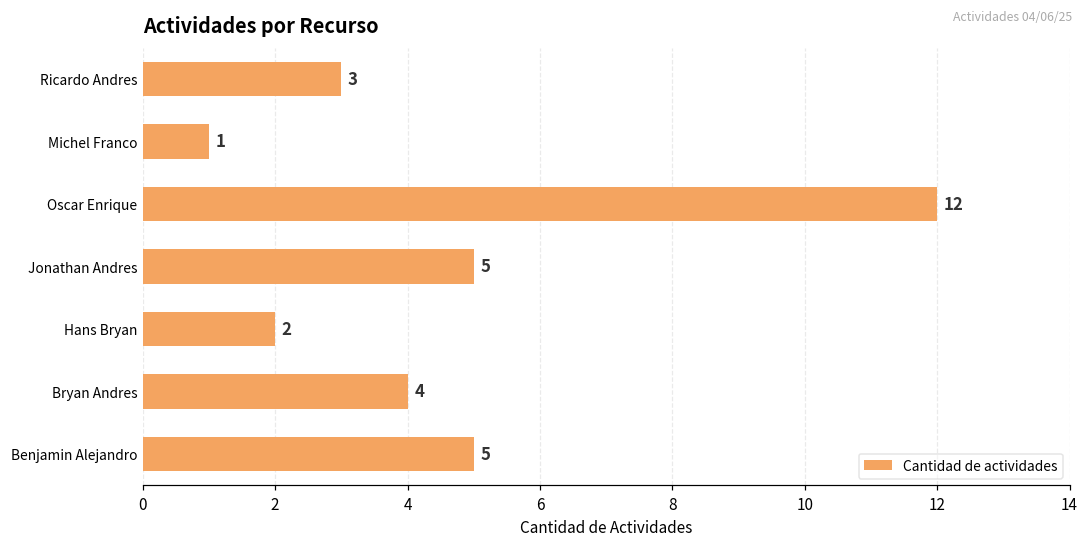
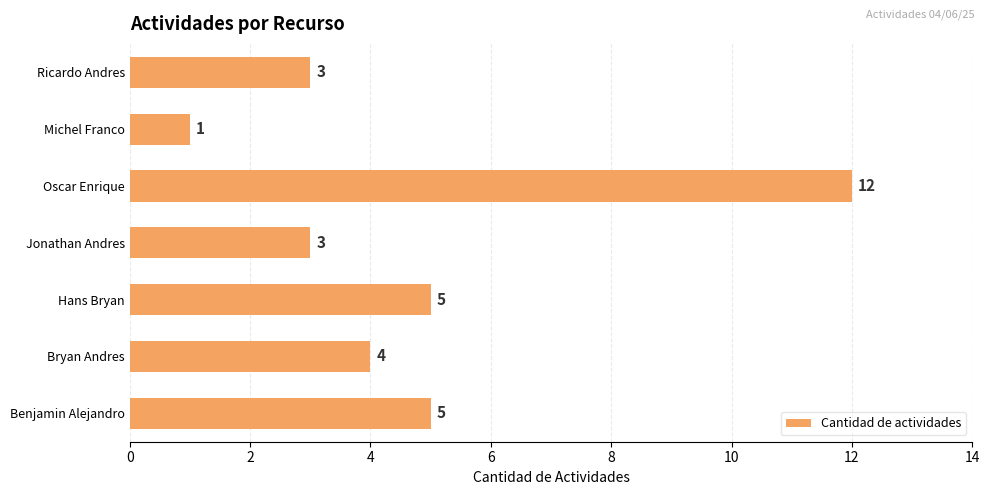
Jonathan Andres: 5 -> 3
Hans Bryan: 2 -> 5
